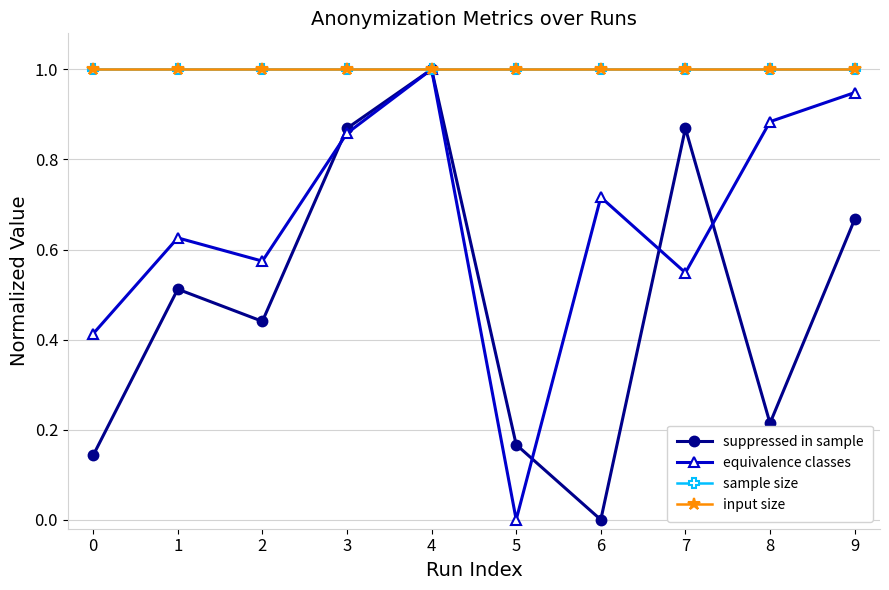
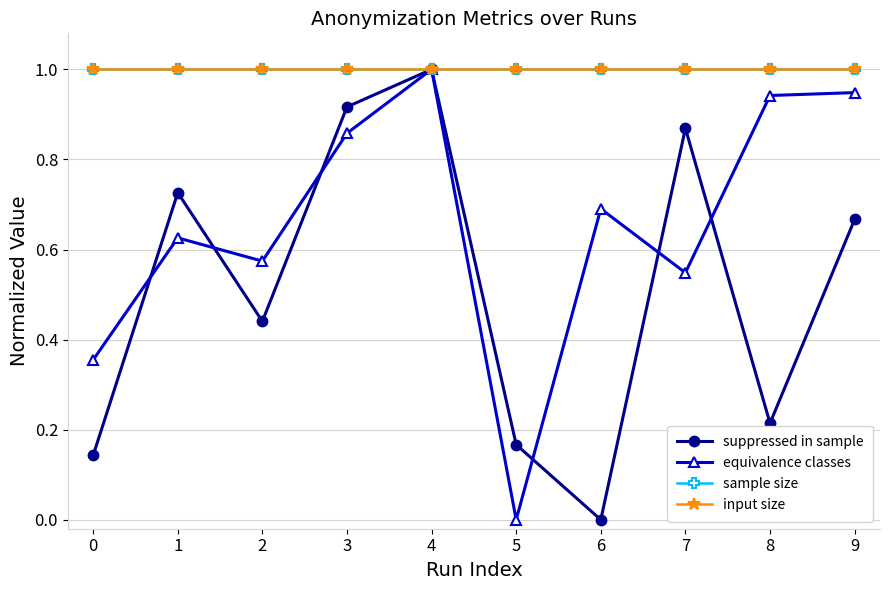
equivalence classes, 0: 0.41 -> 0.35
suppressed in sample, 1: 0.51 -> 0.73
suppressed in sample, 3: 0.87 -> 0.92
equivalence classes, 6: 0.72 -> 0.69
equivalence classes, 8: 0.88 -> 0.94
